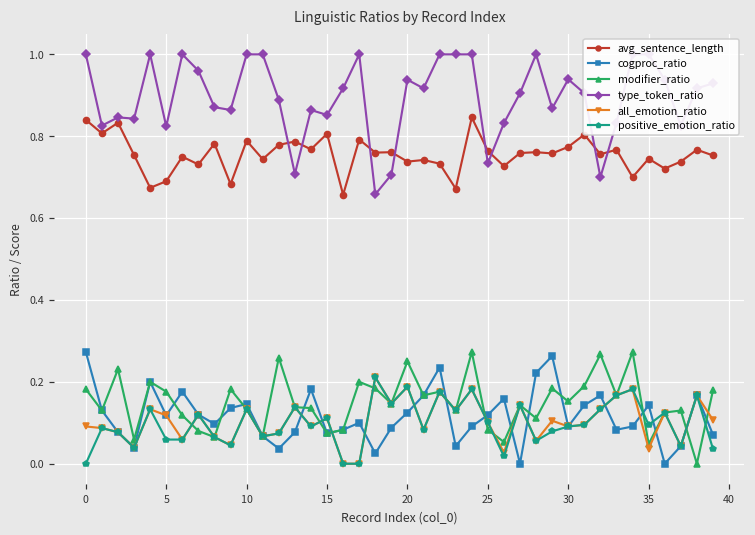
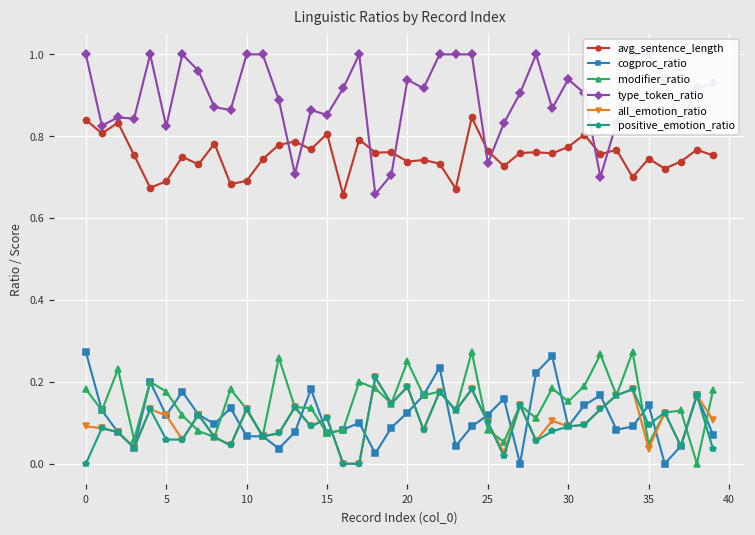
avg_sentence_length, 10: 0.79 -> 0.69
cogproc_ratio, 10: 0.15 -> 0.07
